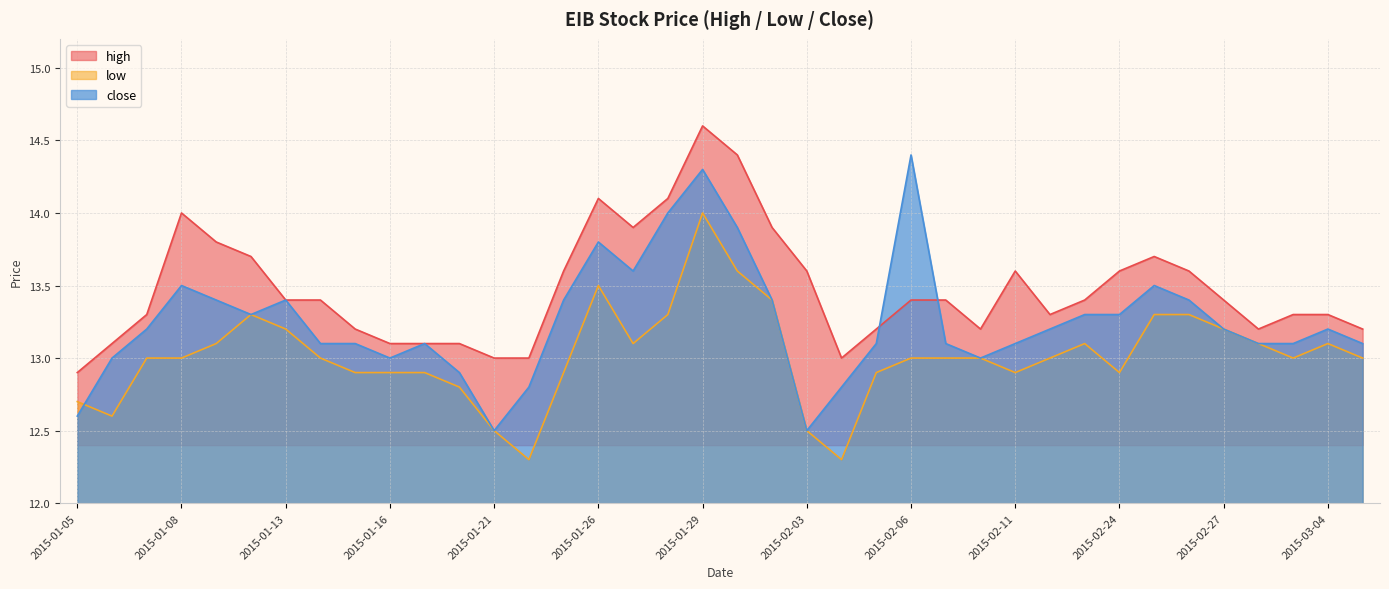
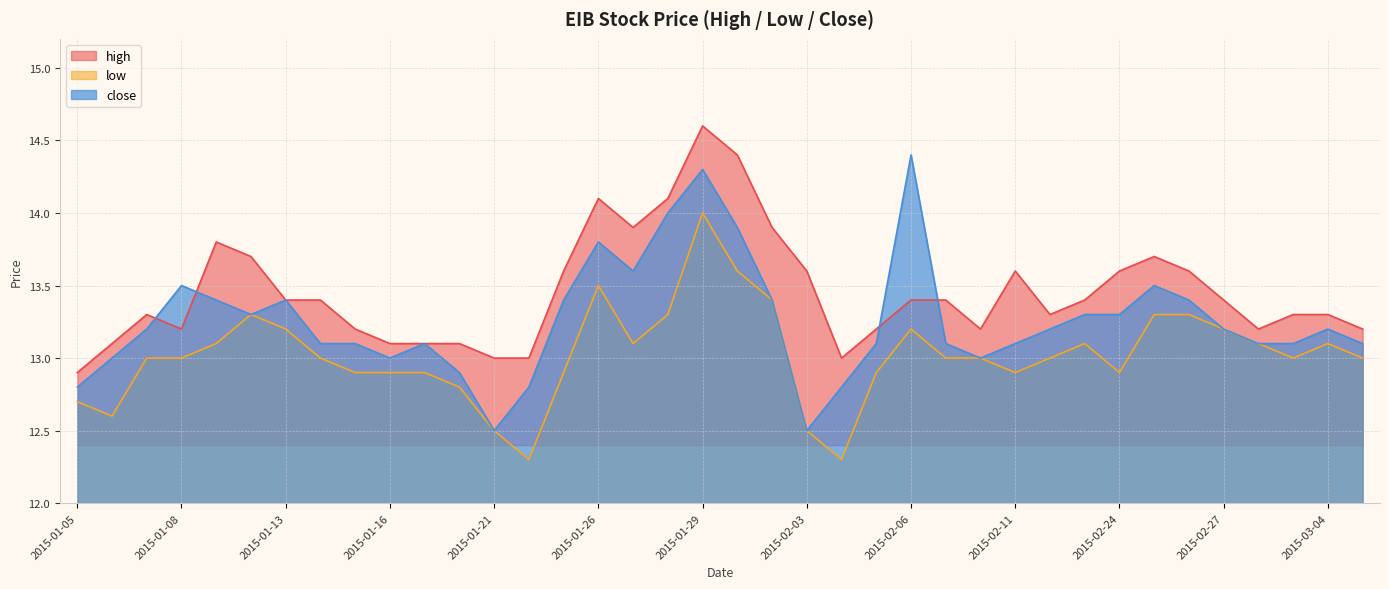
close, 2015-01-05: 12.6 -> 12.8
high, 2015-01-08: 14.0 -> 13.2
low, 2015-02-06: 13.0 -> 13.2
